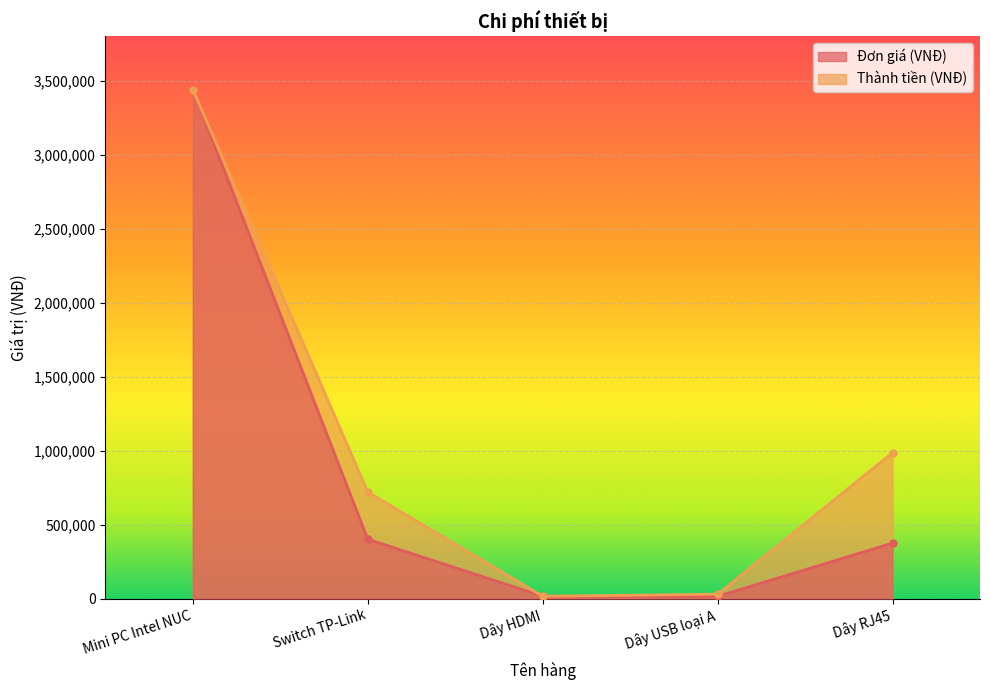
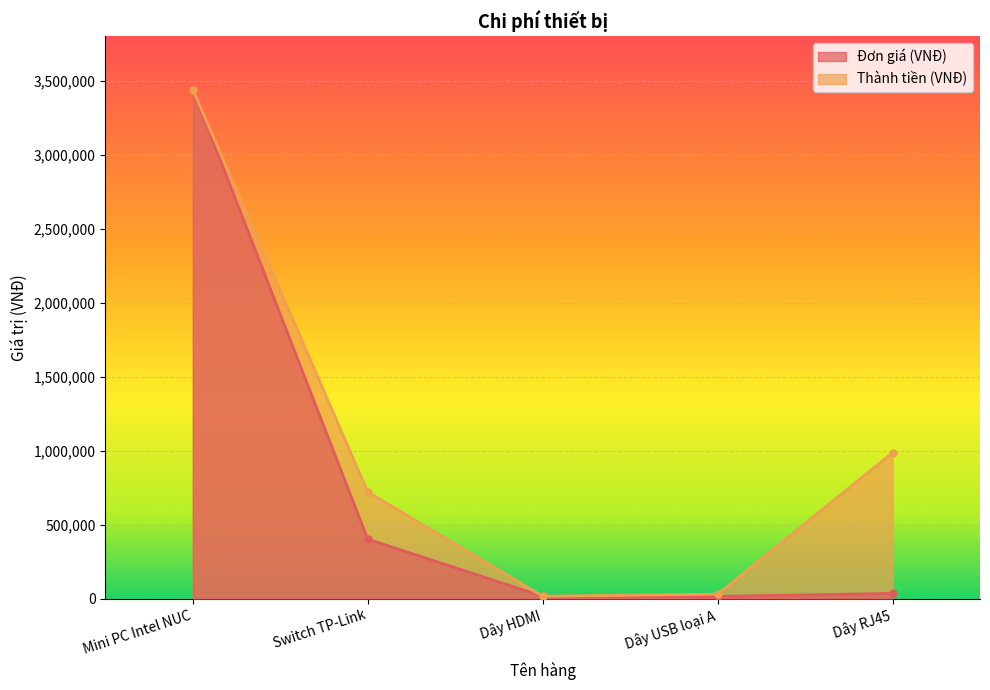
Đơn giá (VNĐ), Dây RJ45: 370,000 -> 40,000
